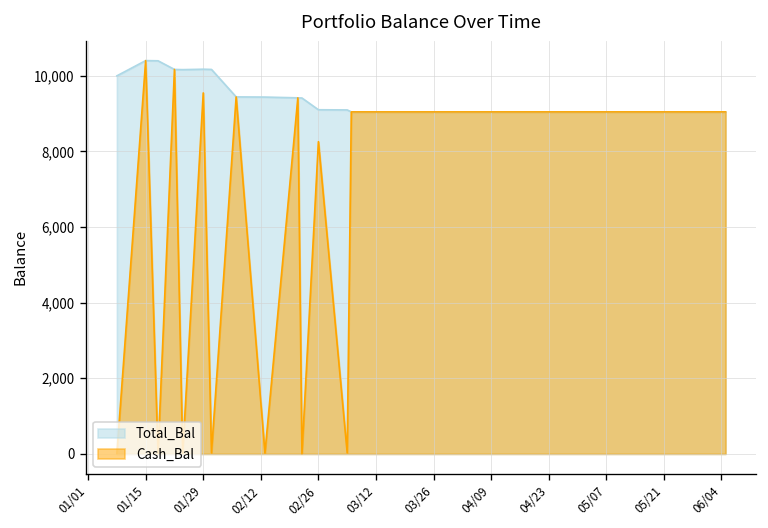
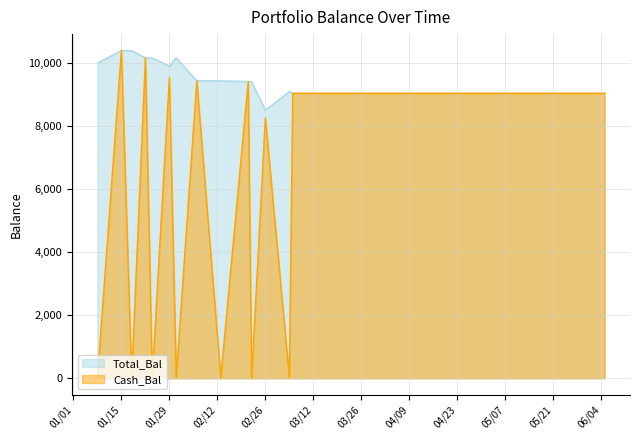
Total_Bal, 01/29: 10,200 -> 9,900
Total_Bal, 02/26: 9,100 -> 8,500
